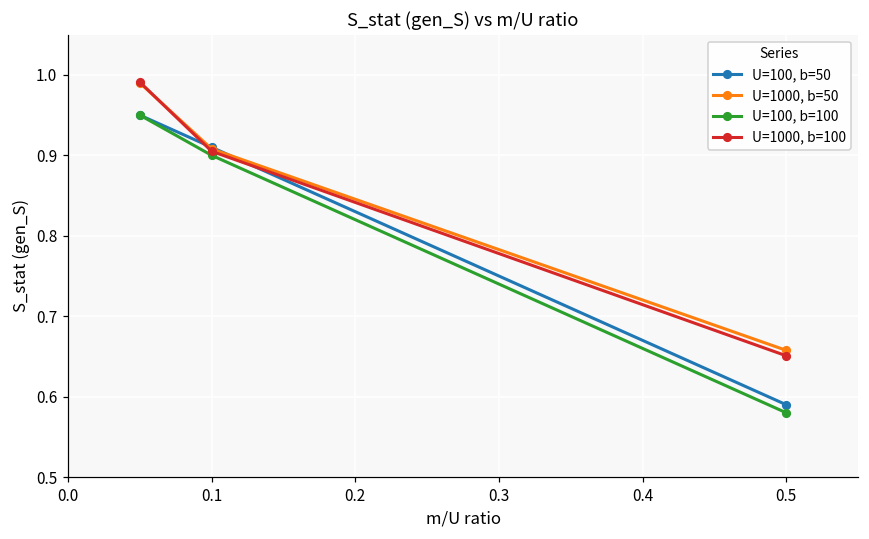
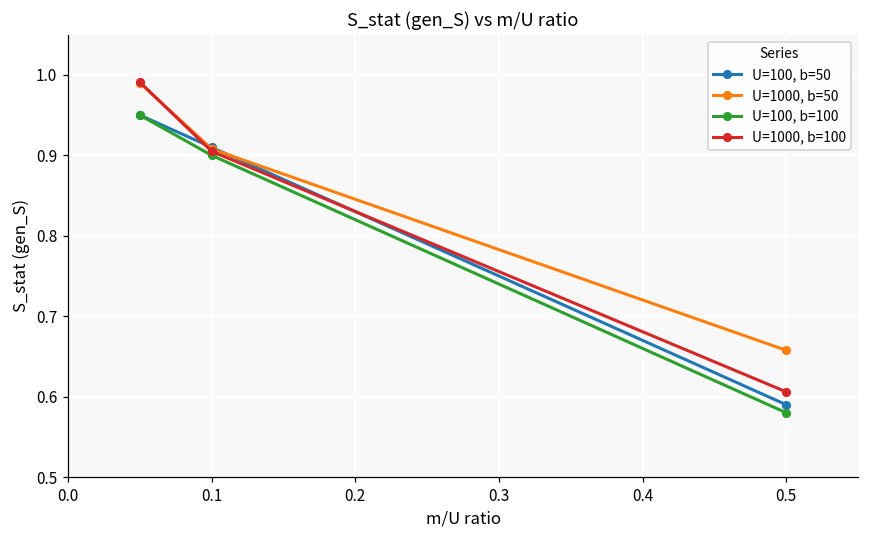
U=1000, b=100, 0.5: 0.65 -> 0.61
